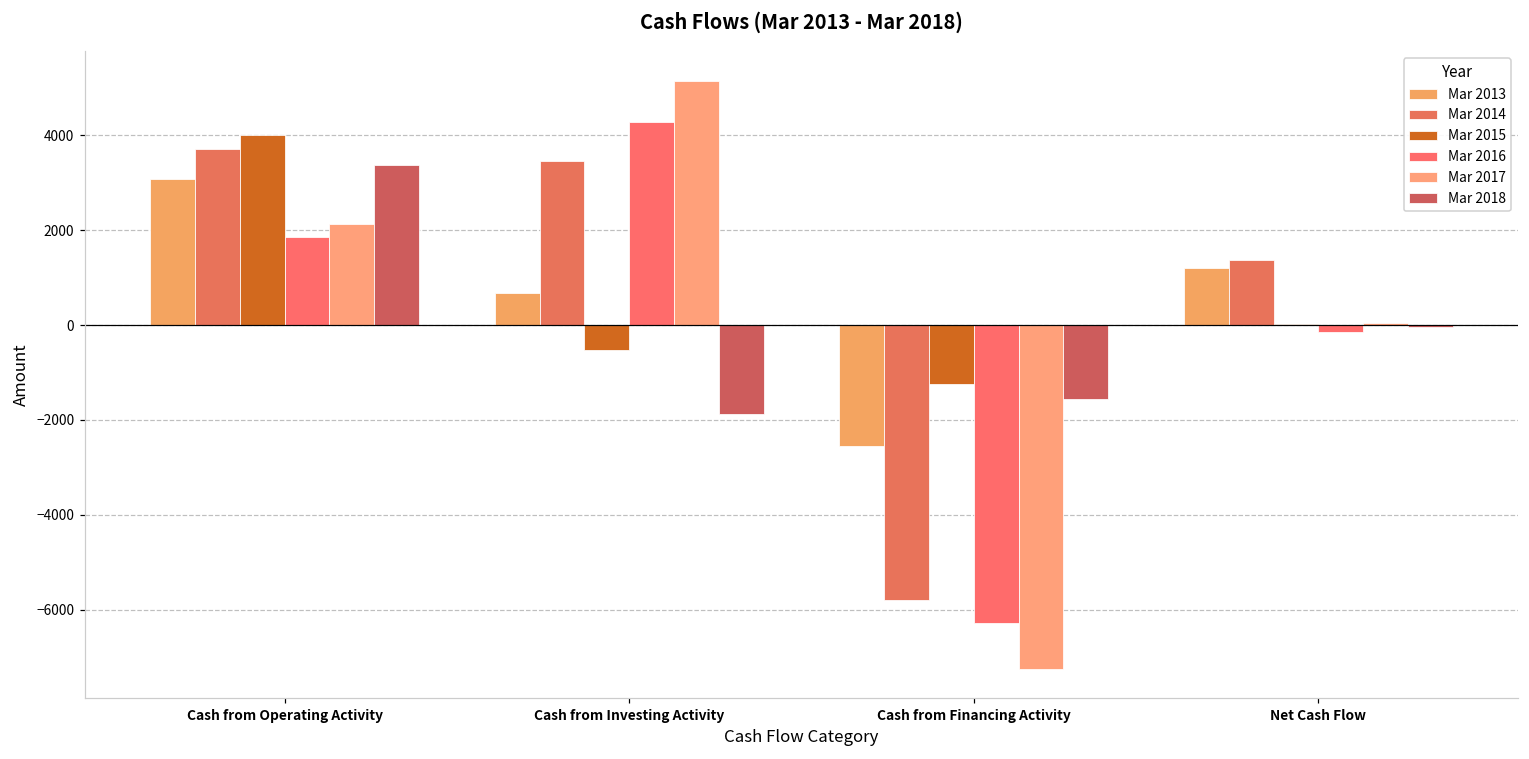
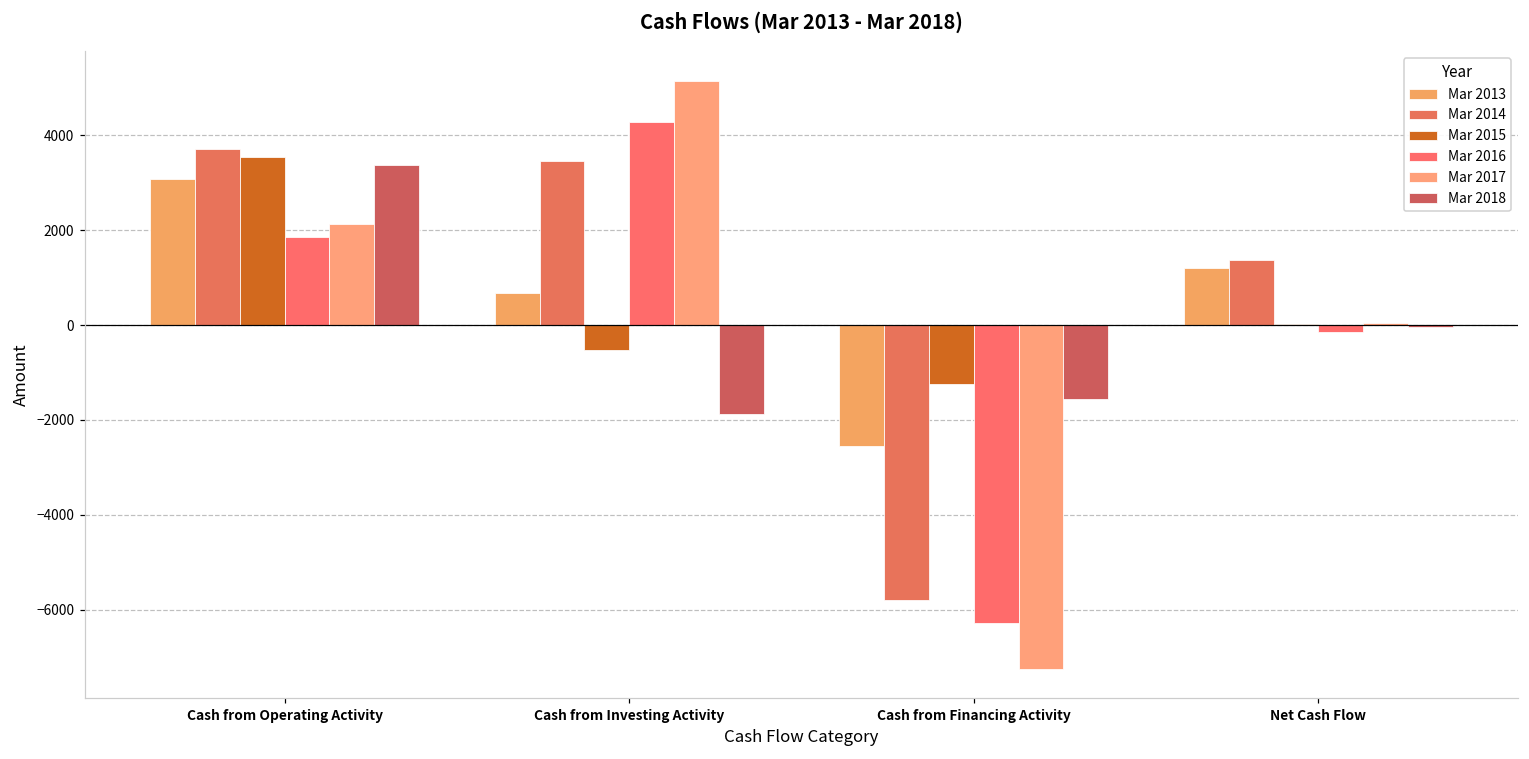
Mar 2015, Cash from Operating Activity: 4000 -> 3600
